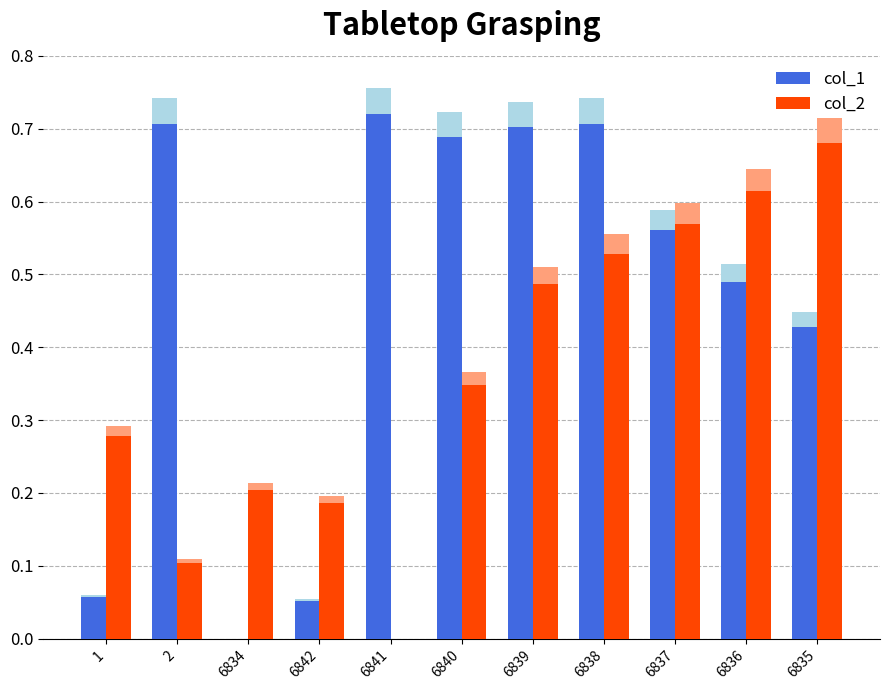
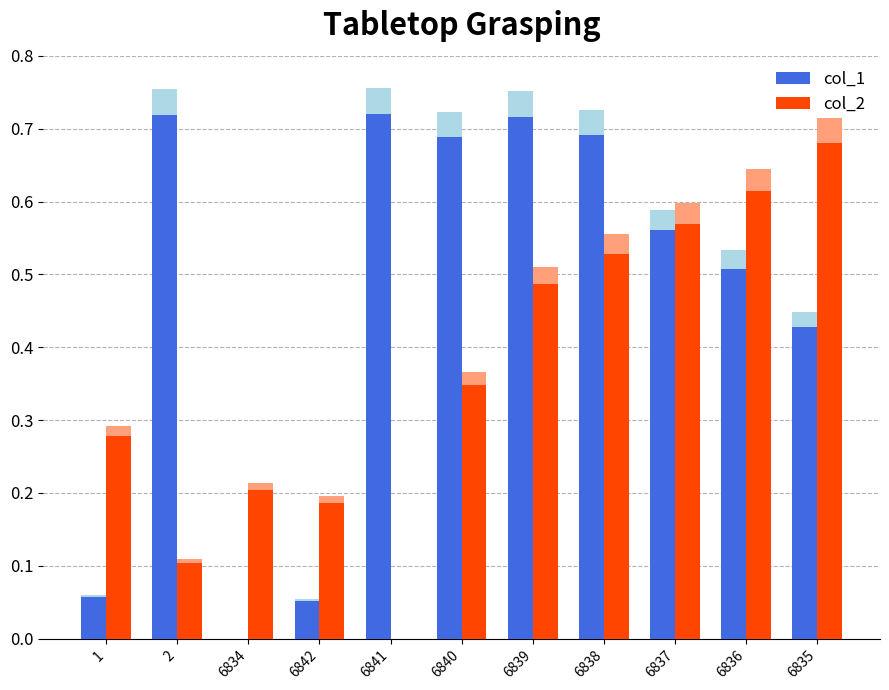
col_1, 2: 0.71 -> 0.72
col_1, 6839: 0.70 -> 0.72
col_1, 6838: 0.71 -> 0.69
col_1, 6836: 0.49 -> 0.51
